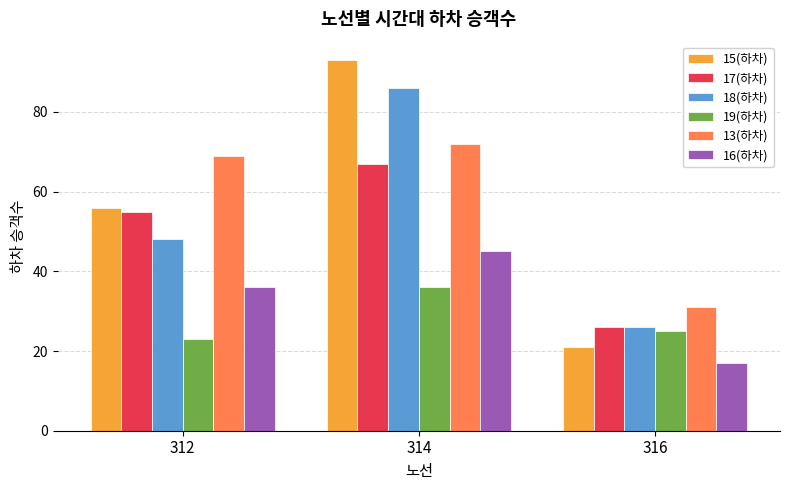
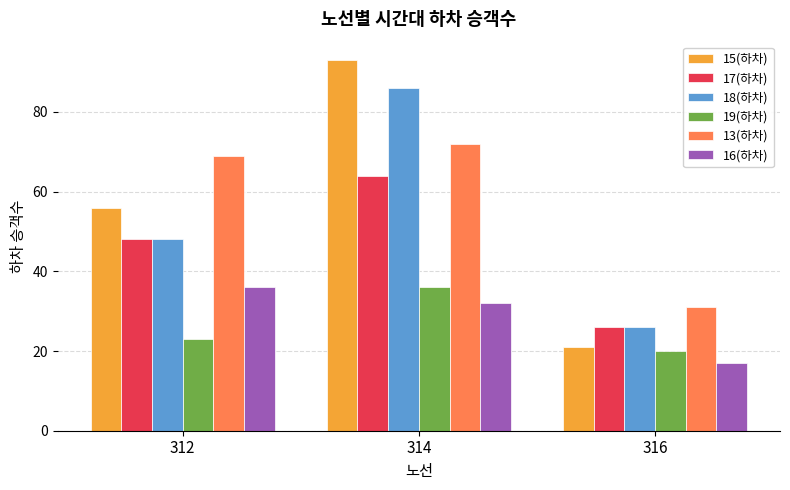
17(하차), 312: 55 -> 48
17(하차), 314: 67 -> 64
16(하차), 314: 45 -> 32
19(하차), 316: 25 -> 20
